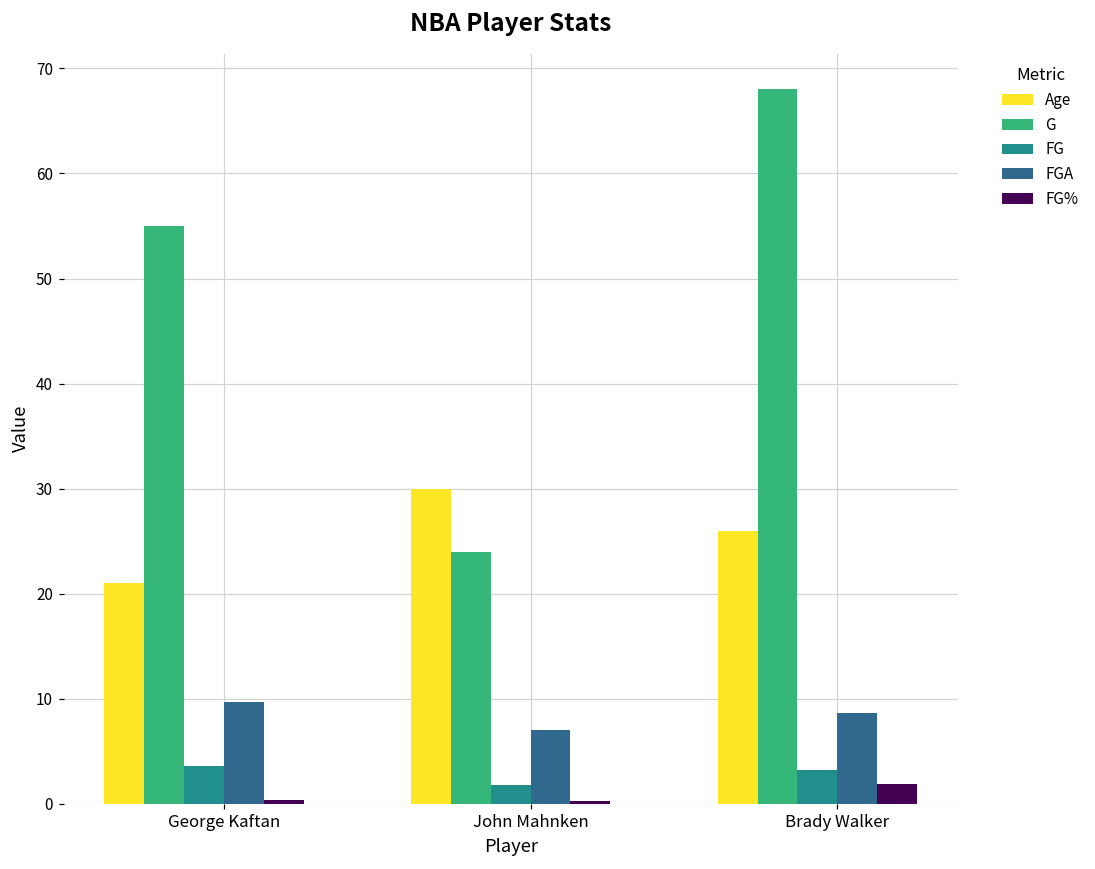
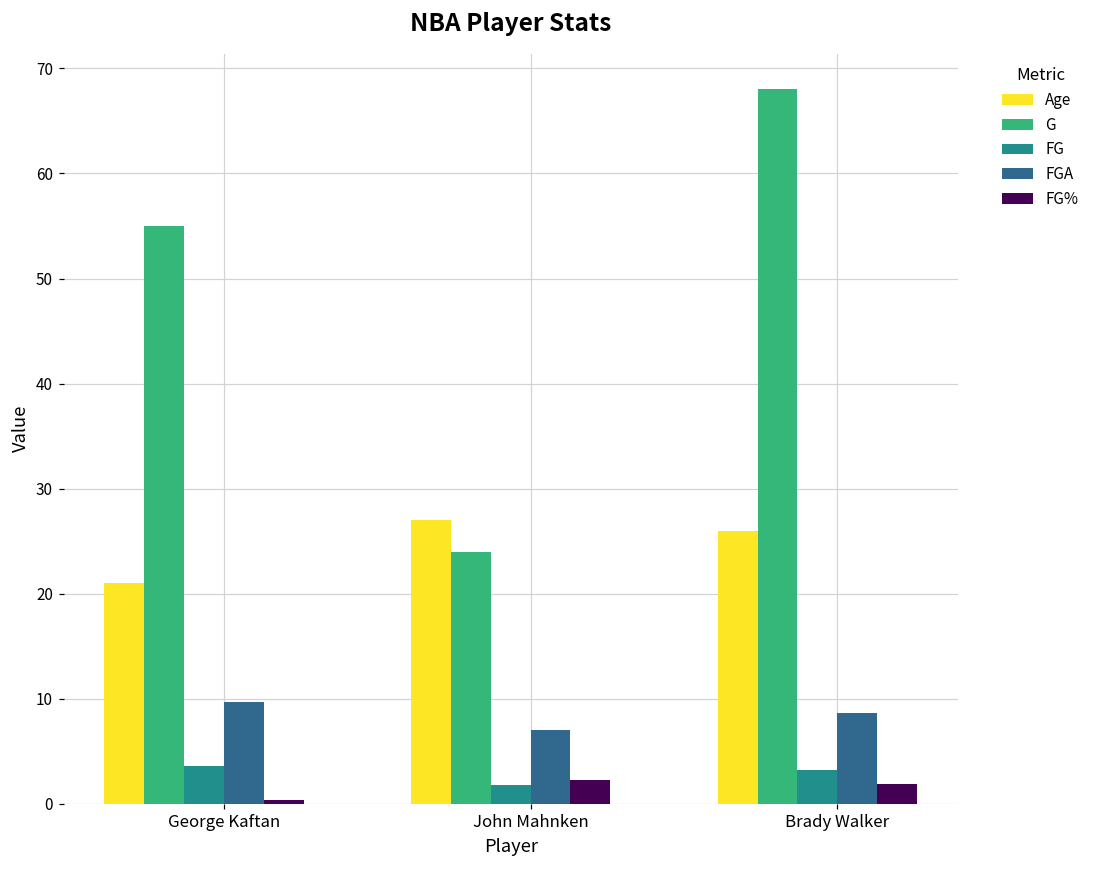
Age, John Mahnken: 30 -> 27
FG%, John Mahnken: 0 -> 2
